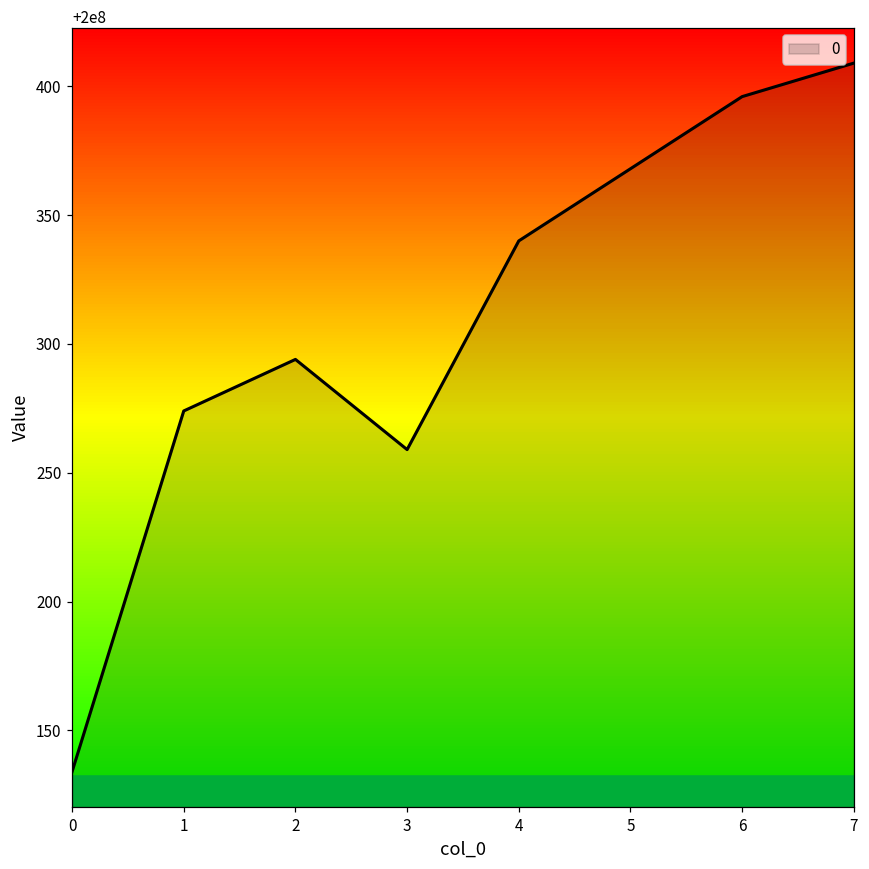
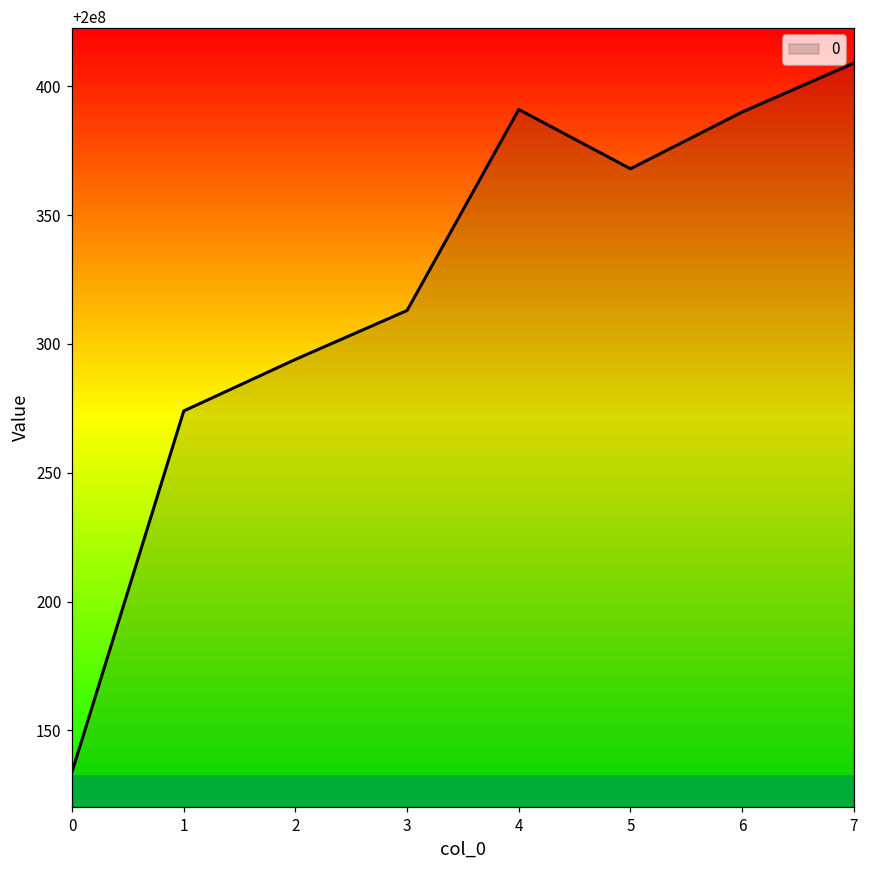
0, 3: 200000259 -> 200000313
0, 4: 200000340 -> 200000391
0, 6: 200000396 -> 200000390
